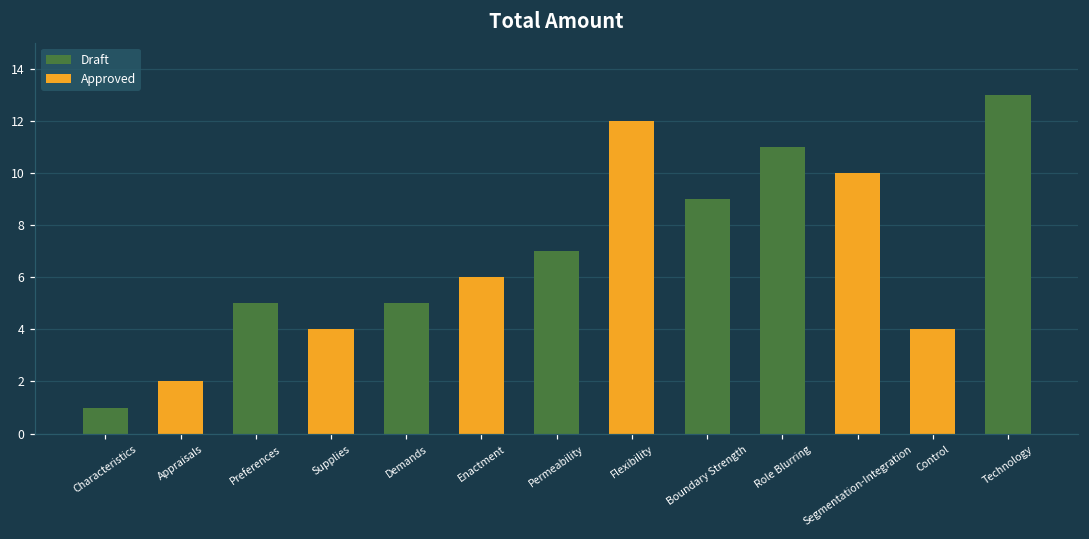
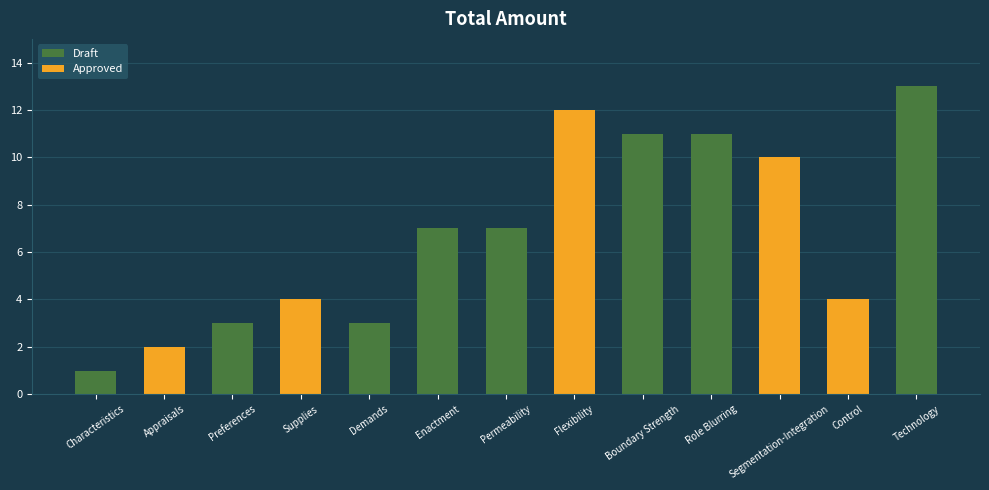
Preferences: 5 -> 3
Demands: 5 -> 3
Enactment: 6 -> 7
Boundary Strength: 9 -> 11
